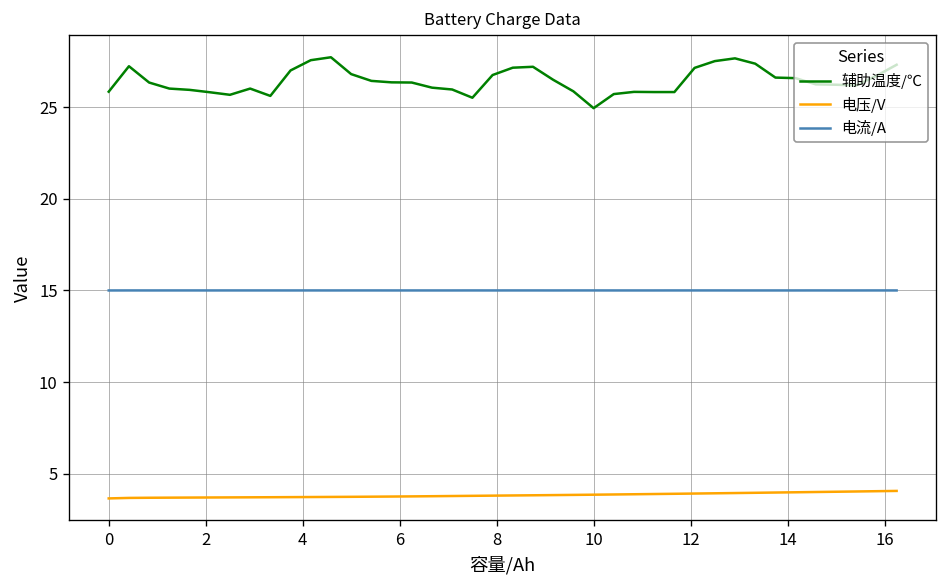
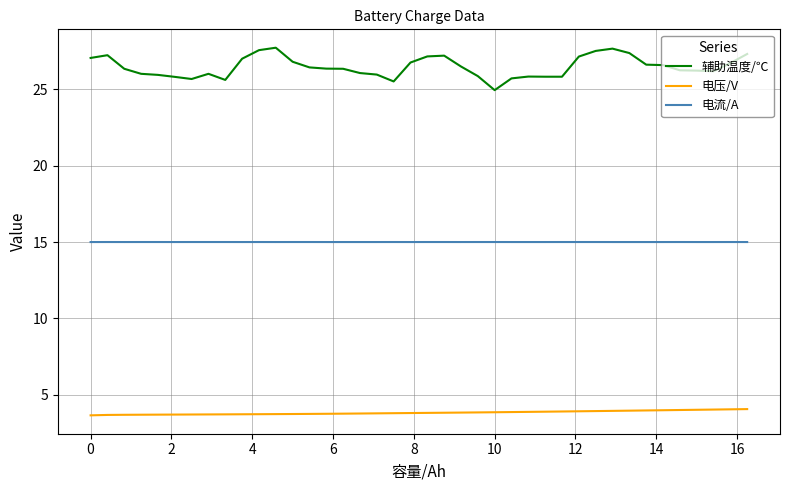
辅助温度/℃, 0: 25.9 -> 27.1
